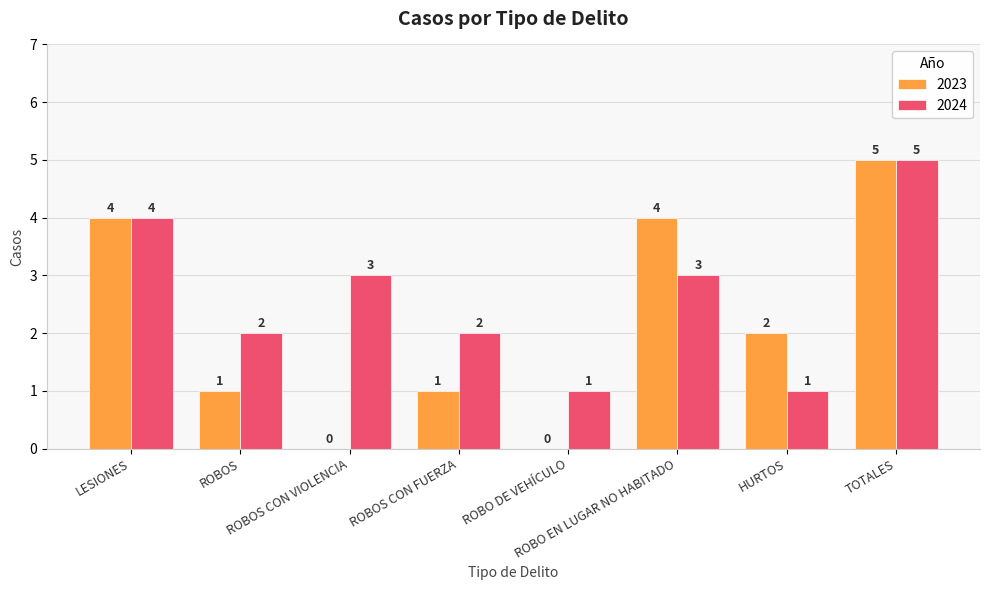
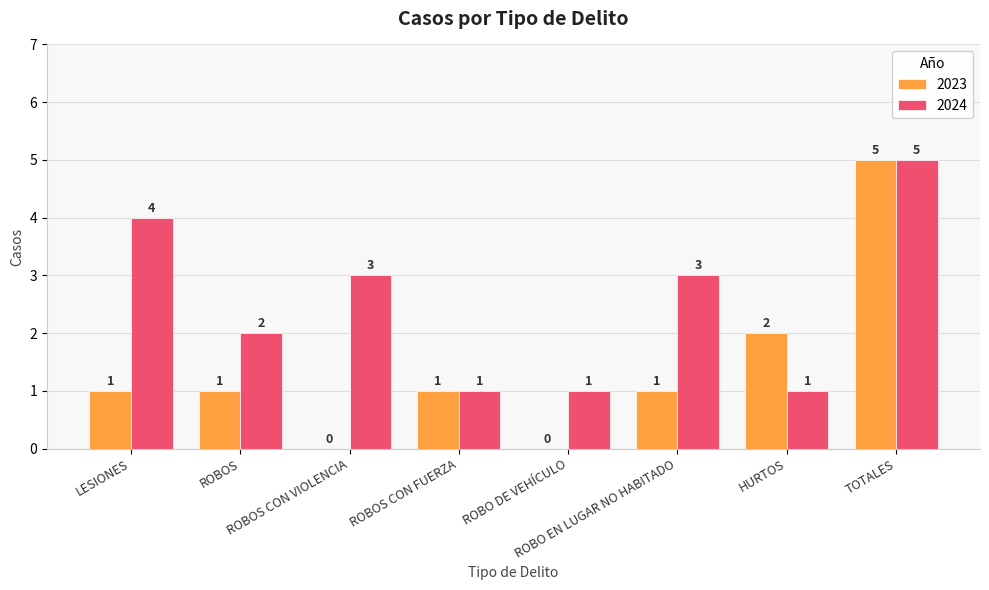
2023, LESIONES: 4 -> 1
2024, ROBOS CON FUERZA: 2 -> 1
2023, ROBO EN LUGAR NO HABITADO: 4 -> 1
